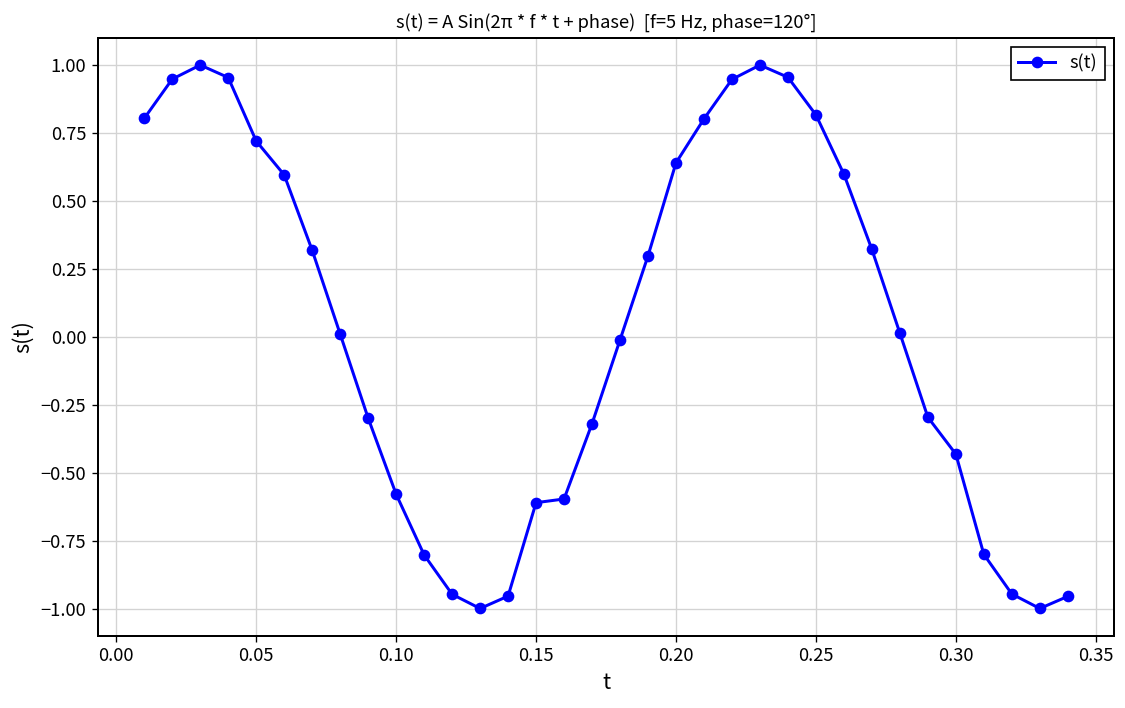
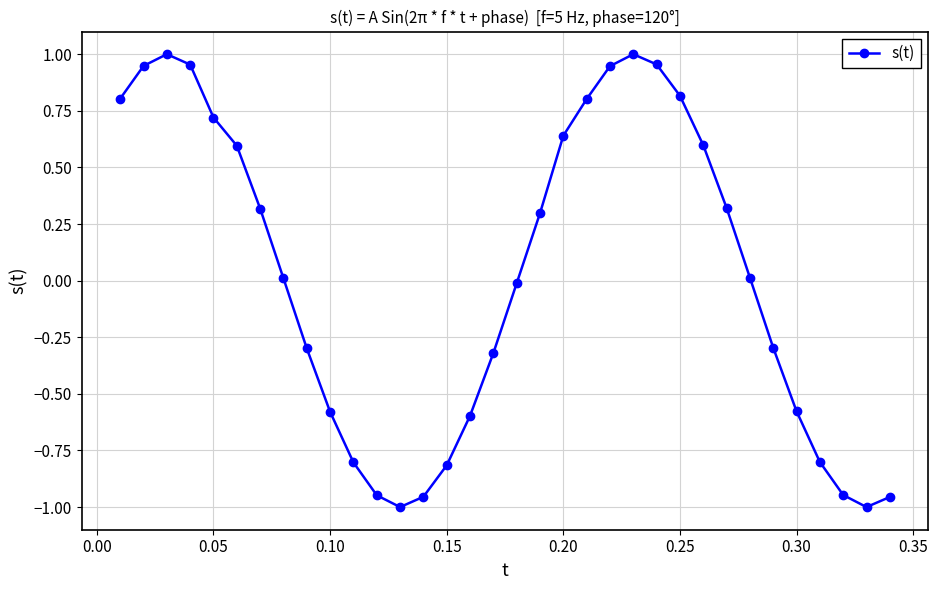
0.15: -0.61 -> -0.82
0.30: -0.43 -> -0.58
